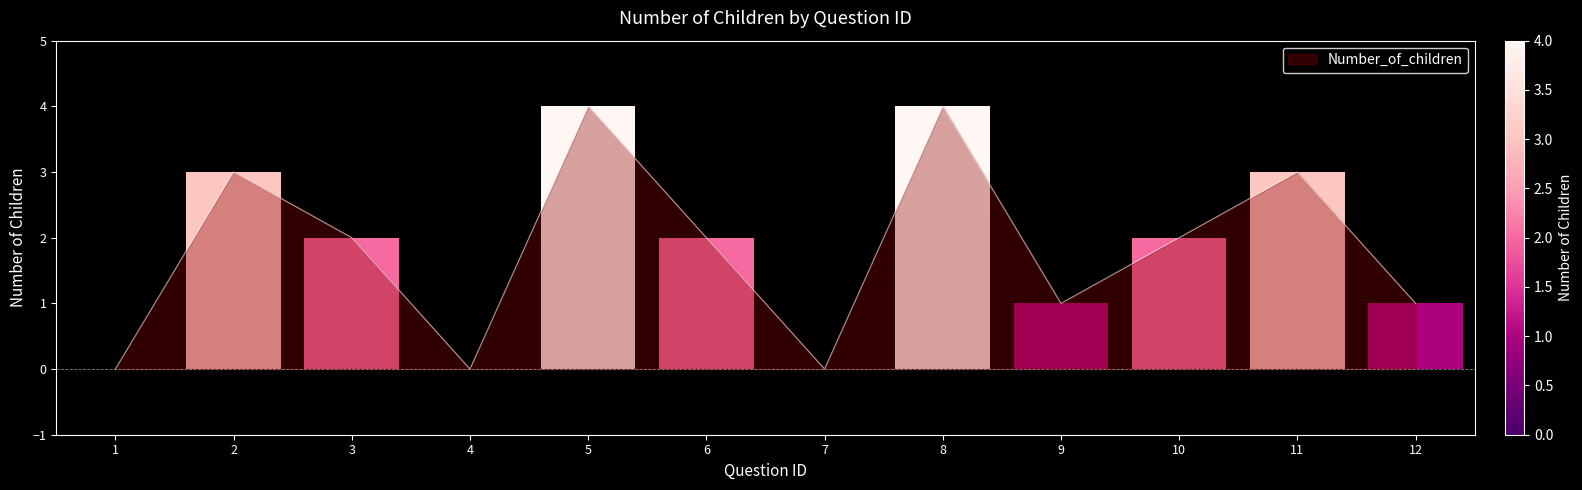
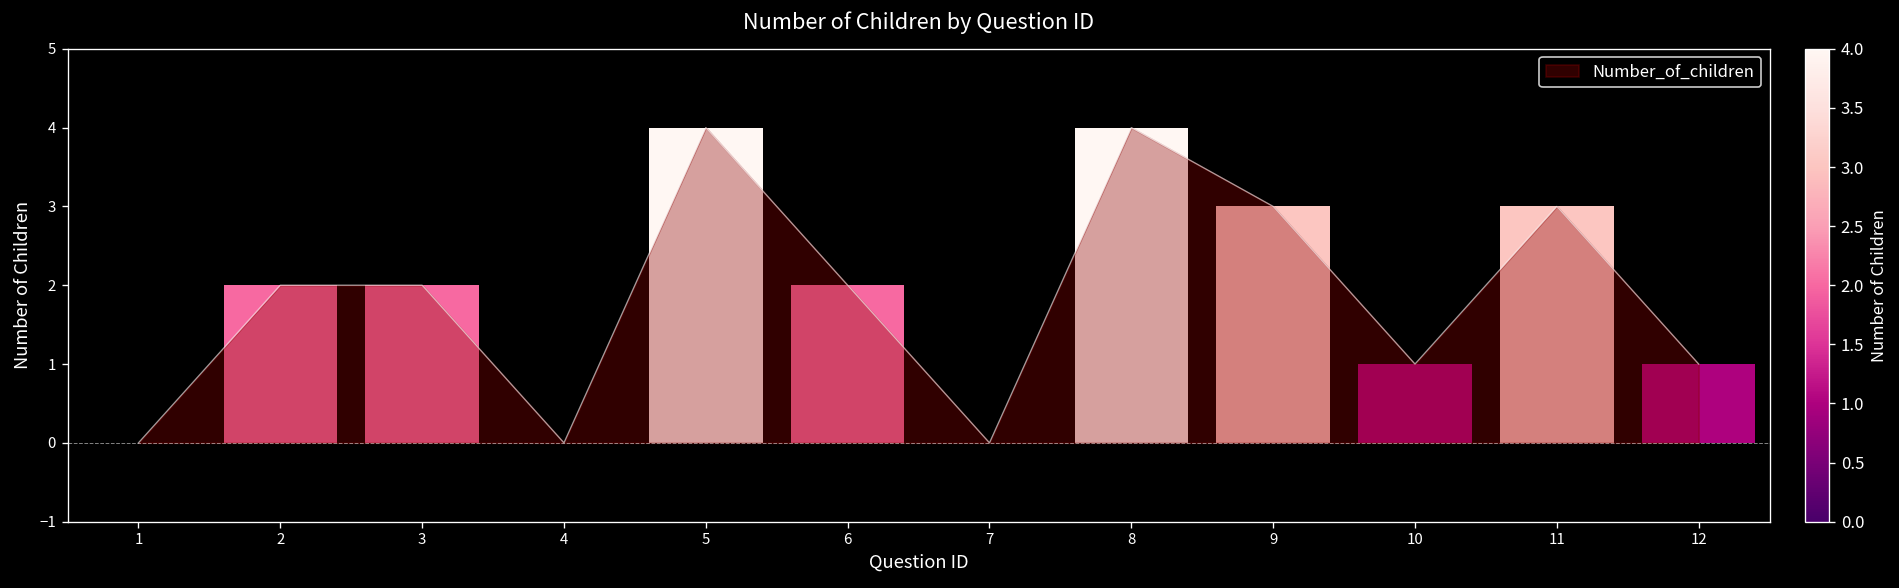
Number_of_children, 2: 3 -> 2
Number_of_children, 9: 1 -> 3
Number_of_children, 10: 2 -> 1
